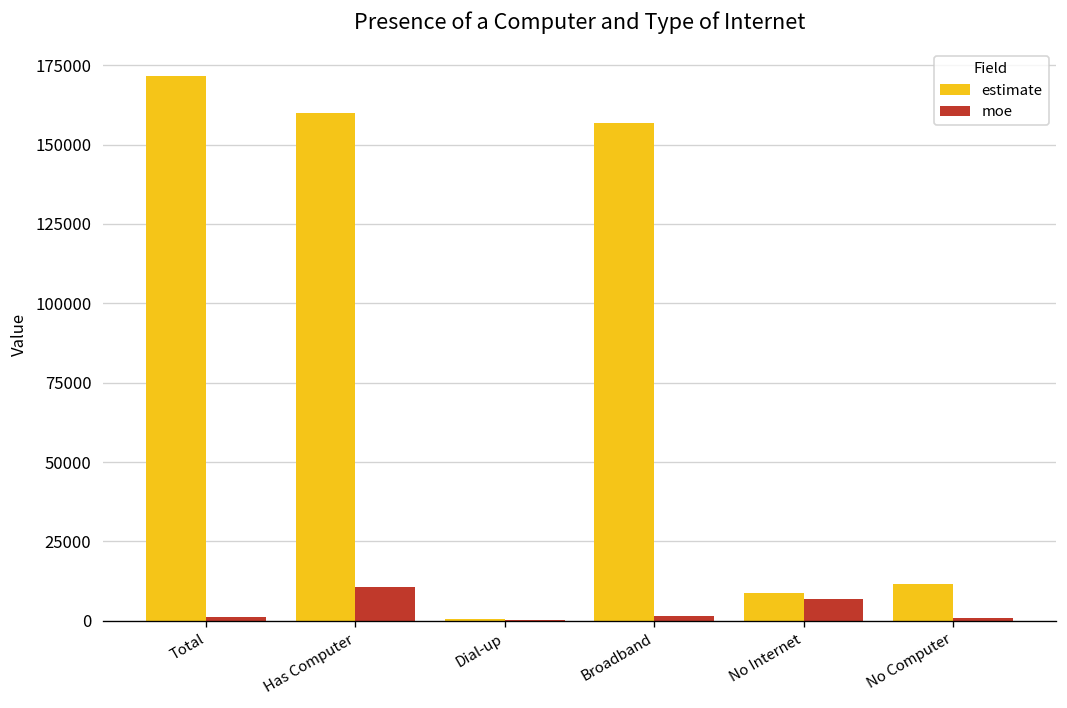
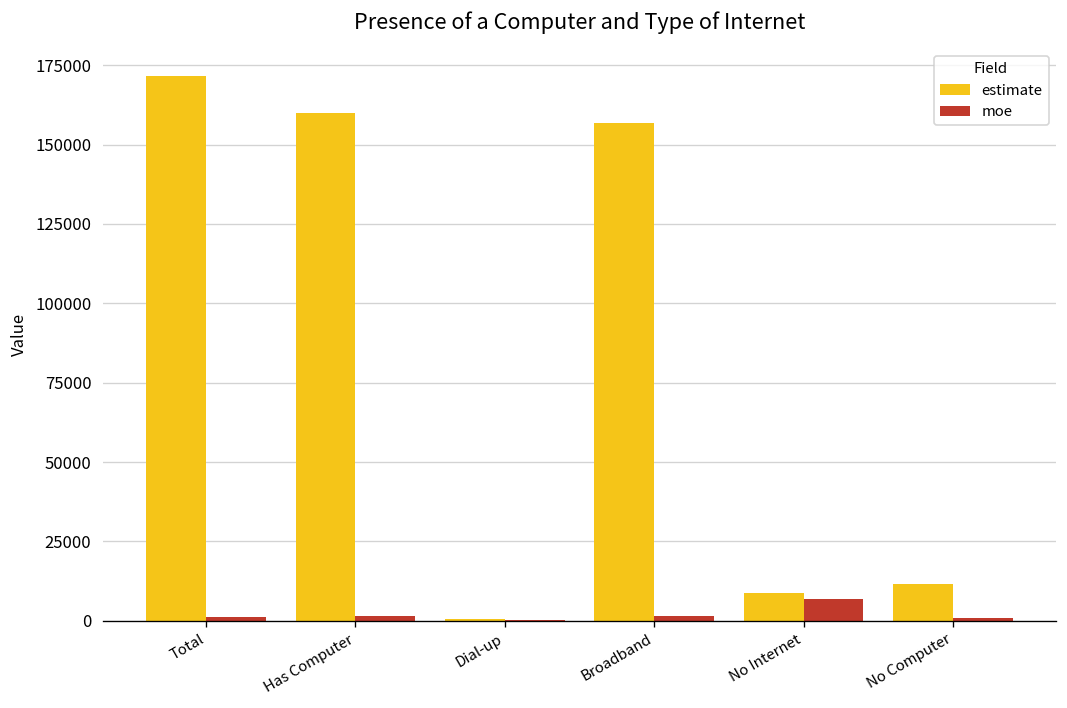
moe, Has Computer: 11000 -> 1000
